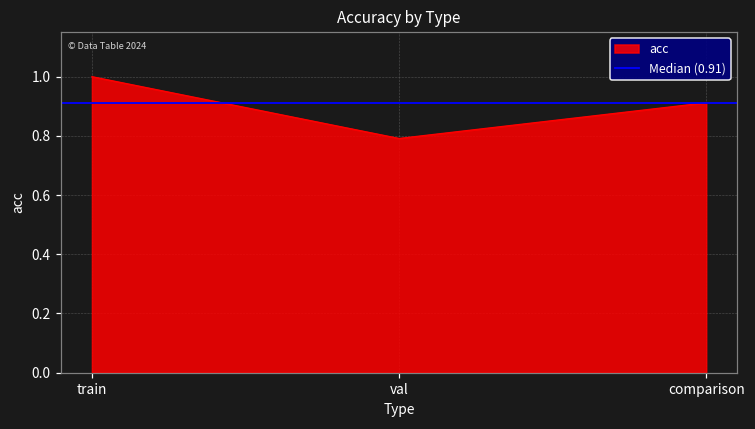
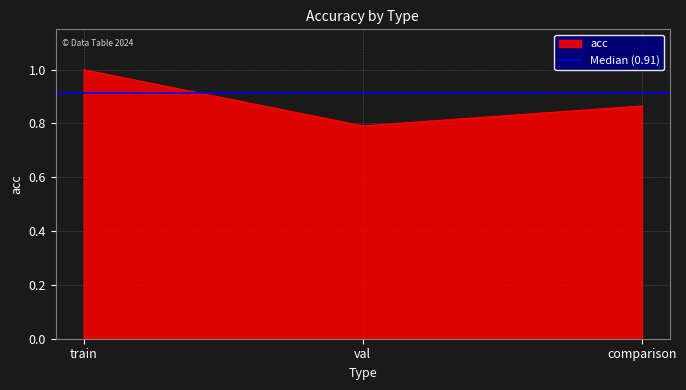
comparison: 0.91 -> 0.87
